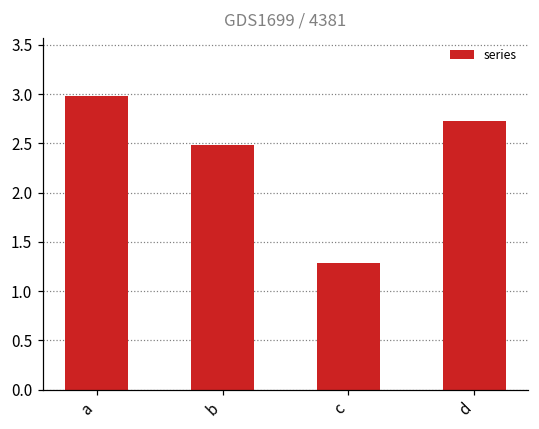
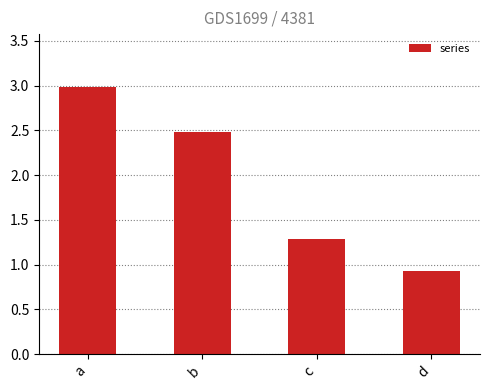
d: 2.7 -> 0.9
